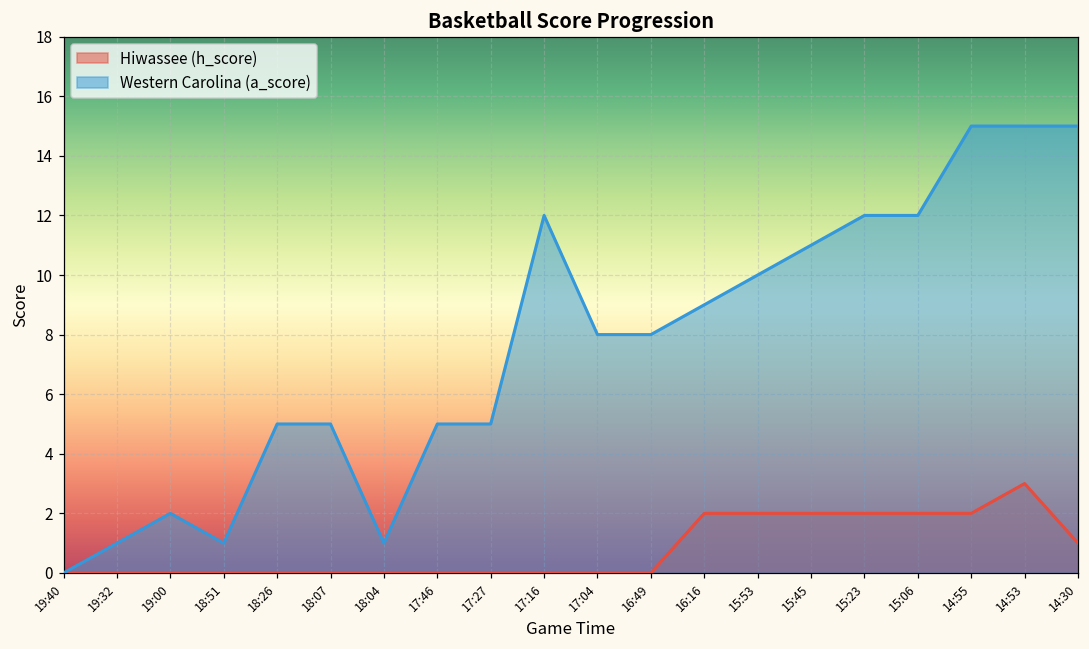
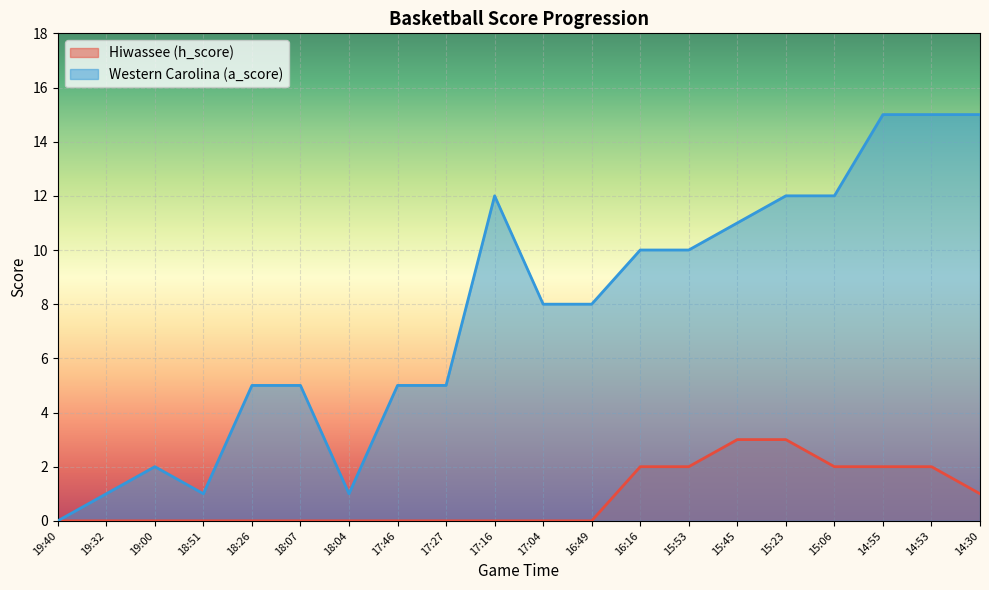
Western Carolina (a_score), 16:16: 9 -> 10
Hiwassee (h_score), 15:45: 2 -> 3
Hiwassee (h_score), 15:23: 2 -> 3
Hiwassee (h_score), 14:53: 3 -> 2
